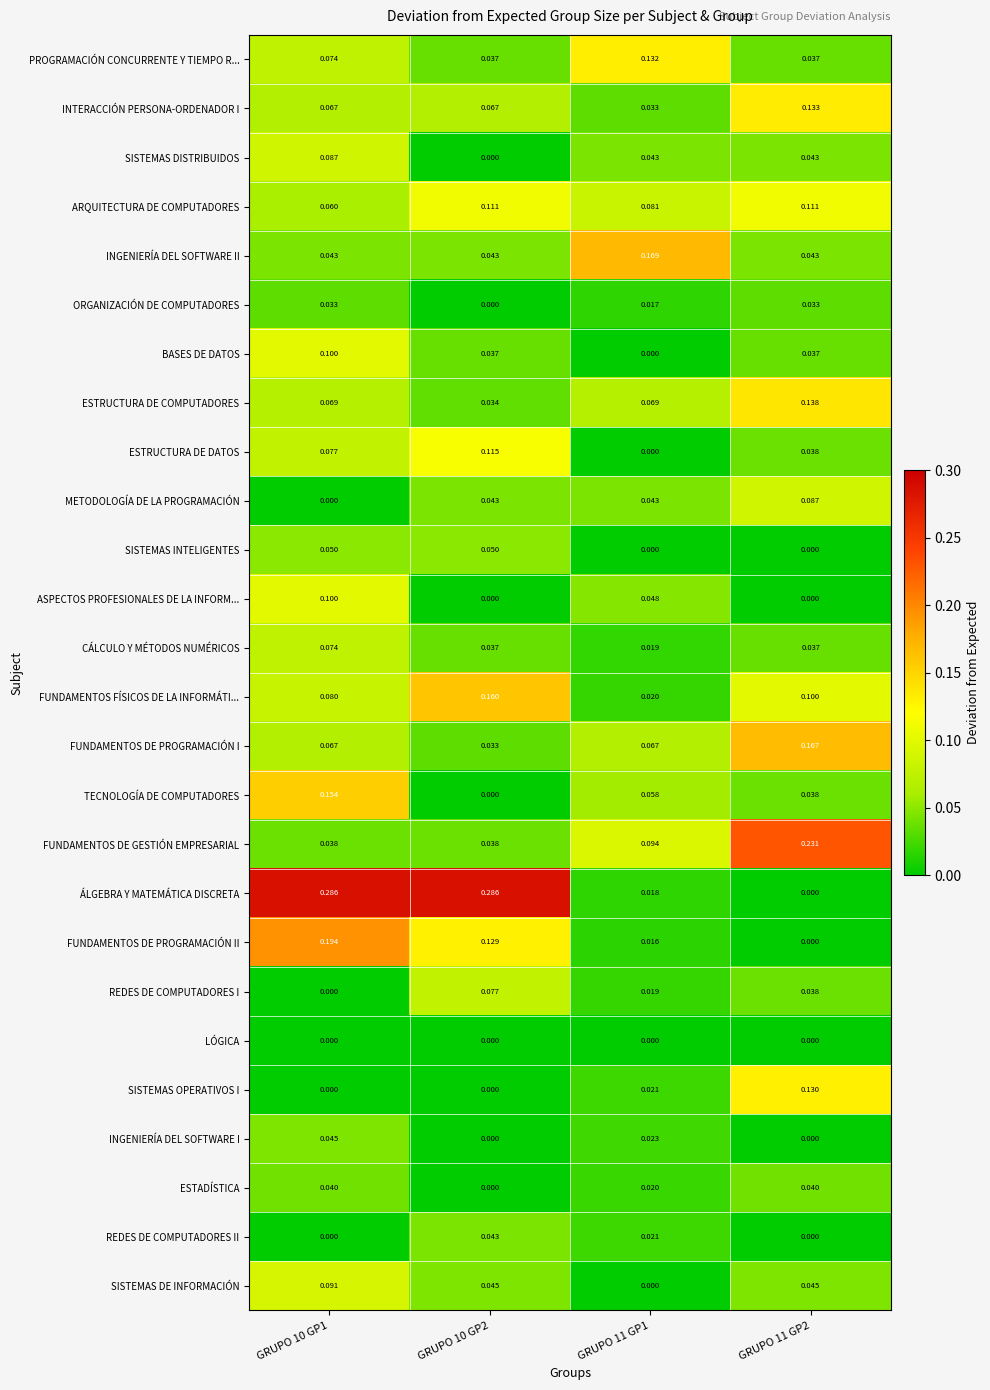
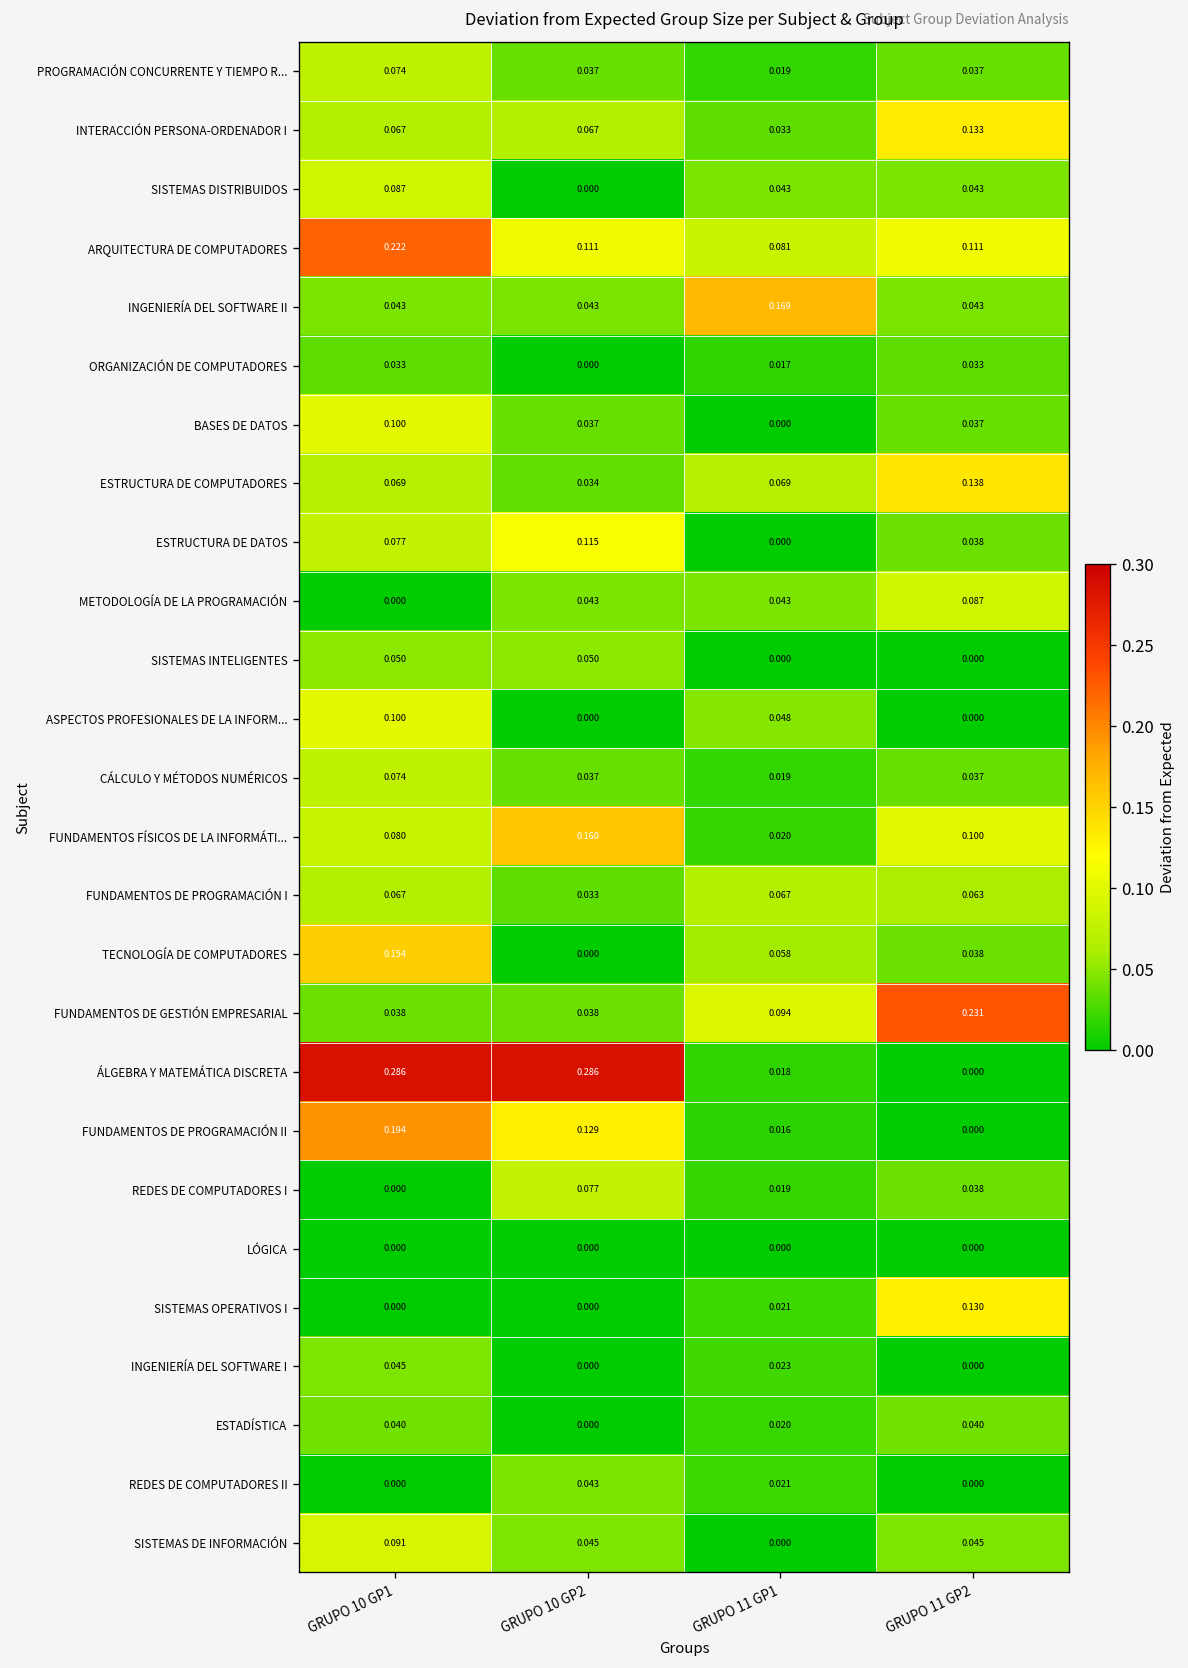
PROGRAMACIÓN CONCURRENTE Y TIEMPO R..., GRUPO 11 GP1: 0.132 -> 0.019
ARQUITECTURA DE COMPUTADORES, GRUPO 10 GP1: 0.060 -> 0.222
FUNDAMENTOS DE PROGRAMACIÓN I, GRUPO 11 GP2: 0.167 -> 0.063
